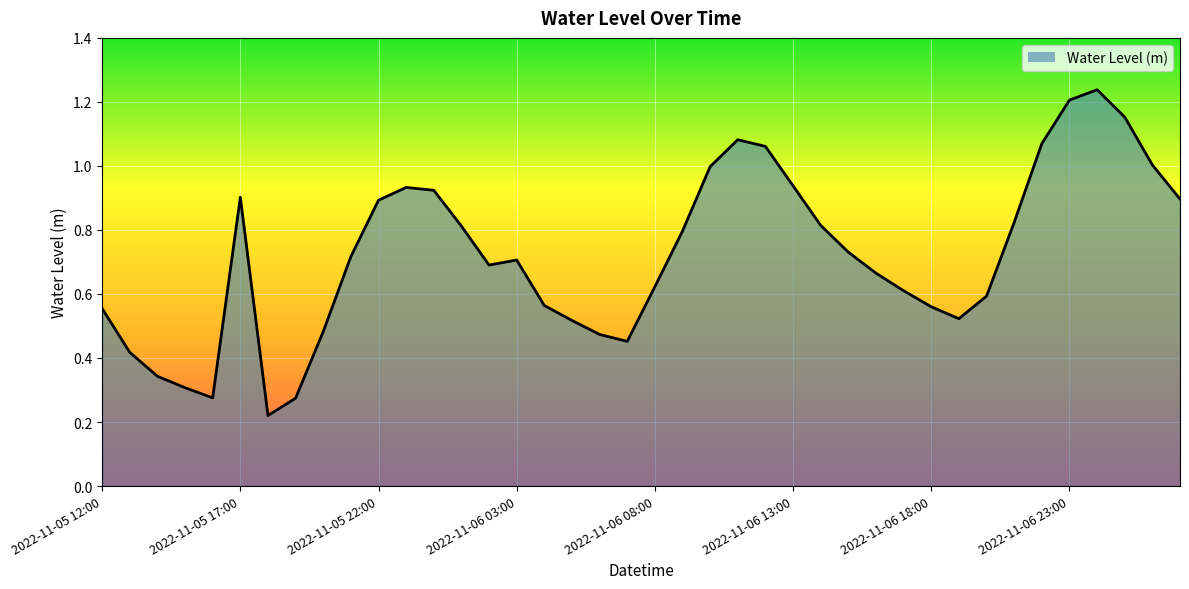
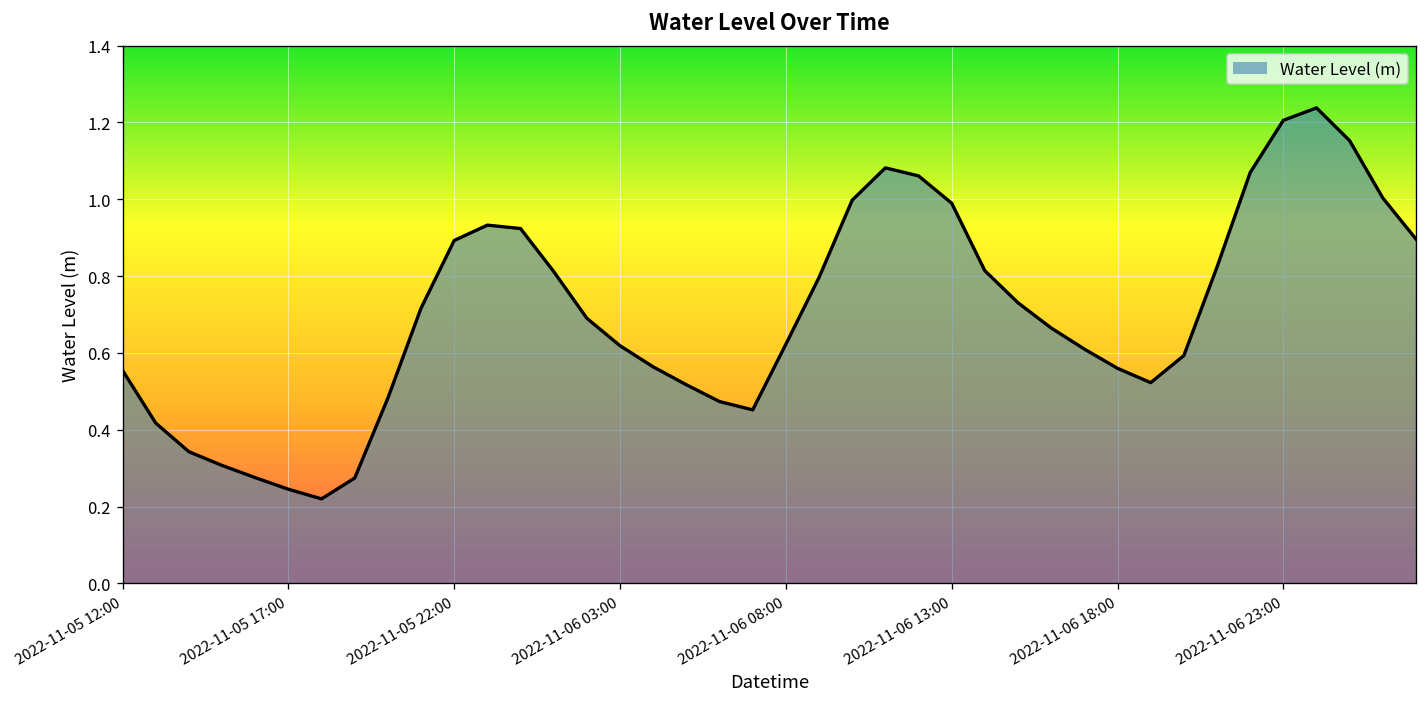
2022-11-05 17:00: 0.90 -> 0.25
2022-11-06 03:00: 0.71 -> 0.62
2022-11-06 13:00: 0.94 -> 0.99
